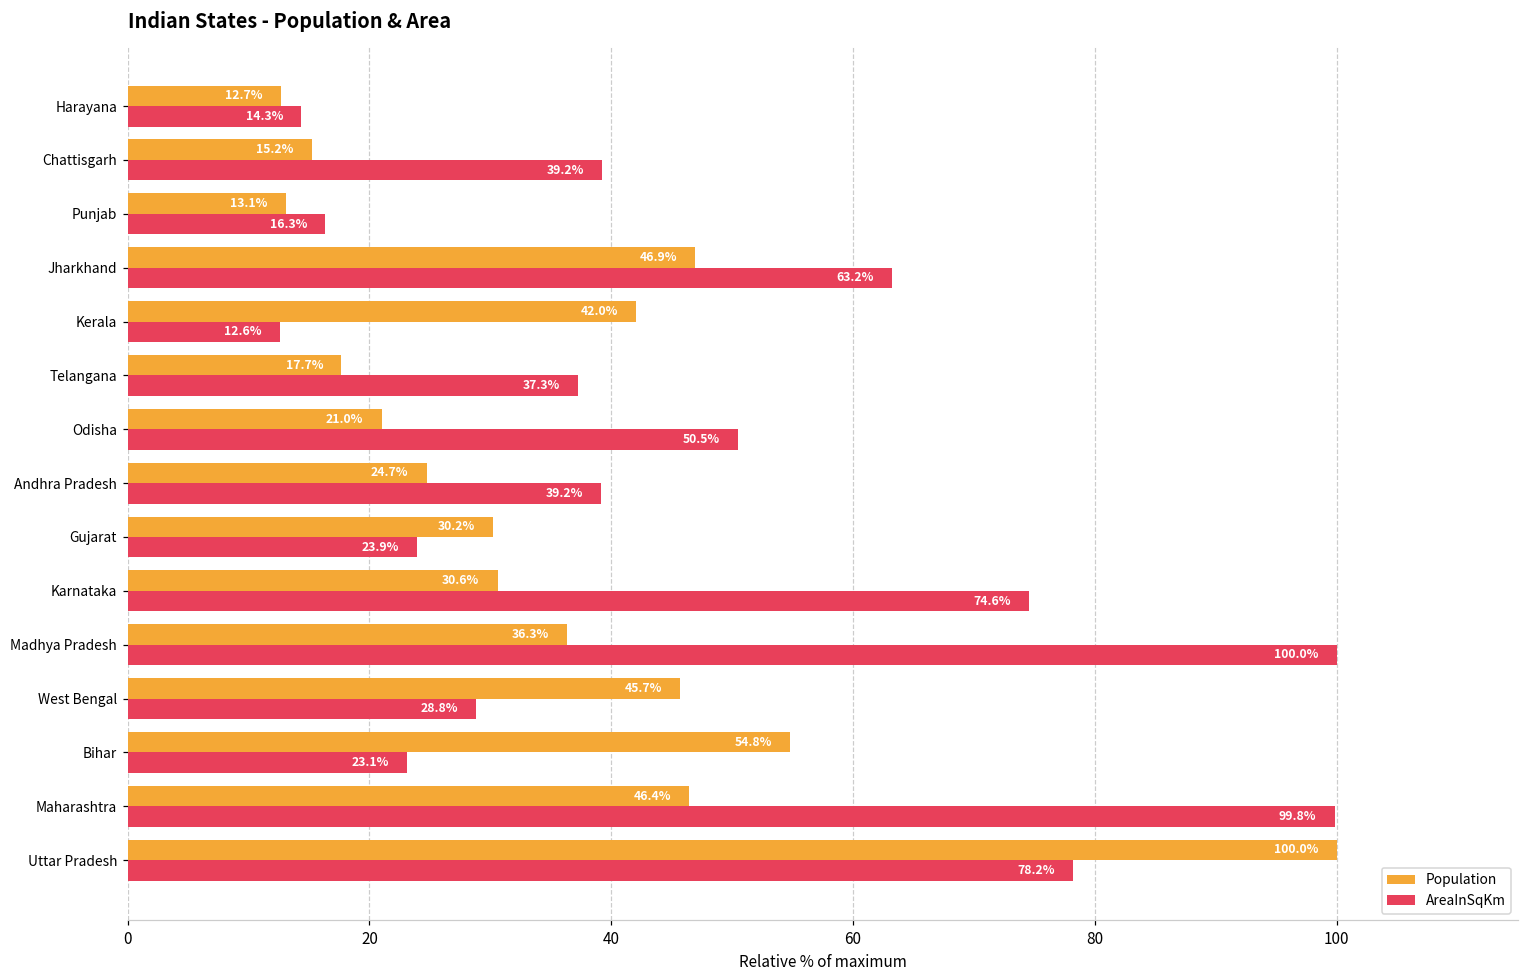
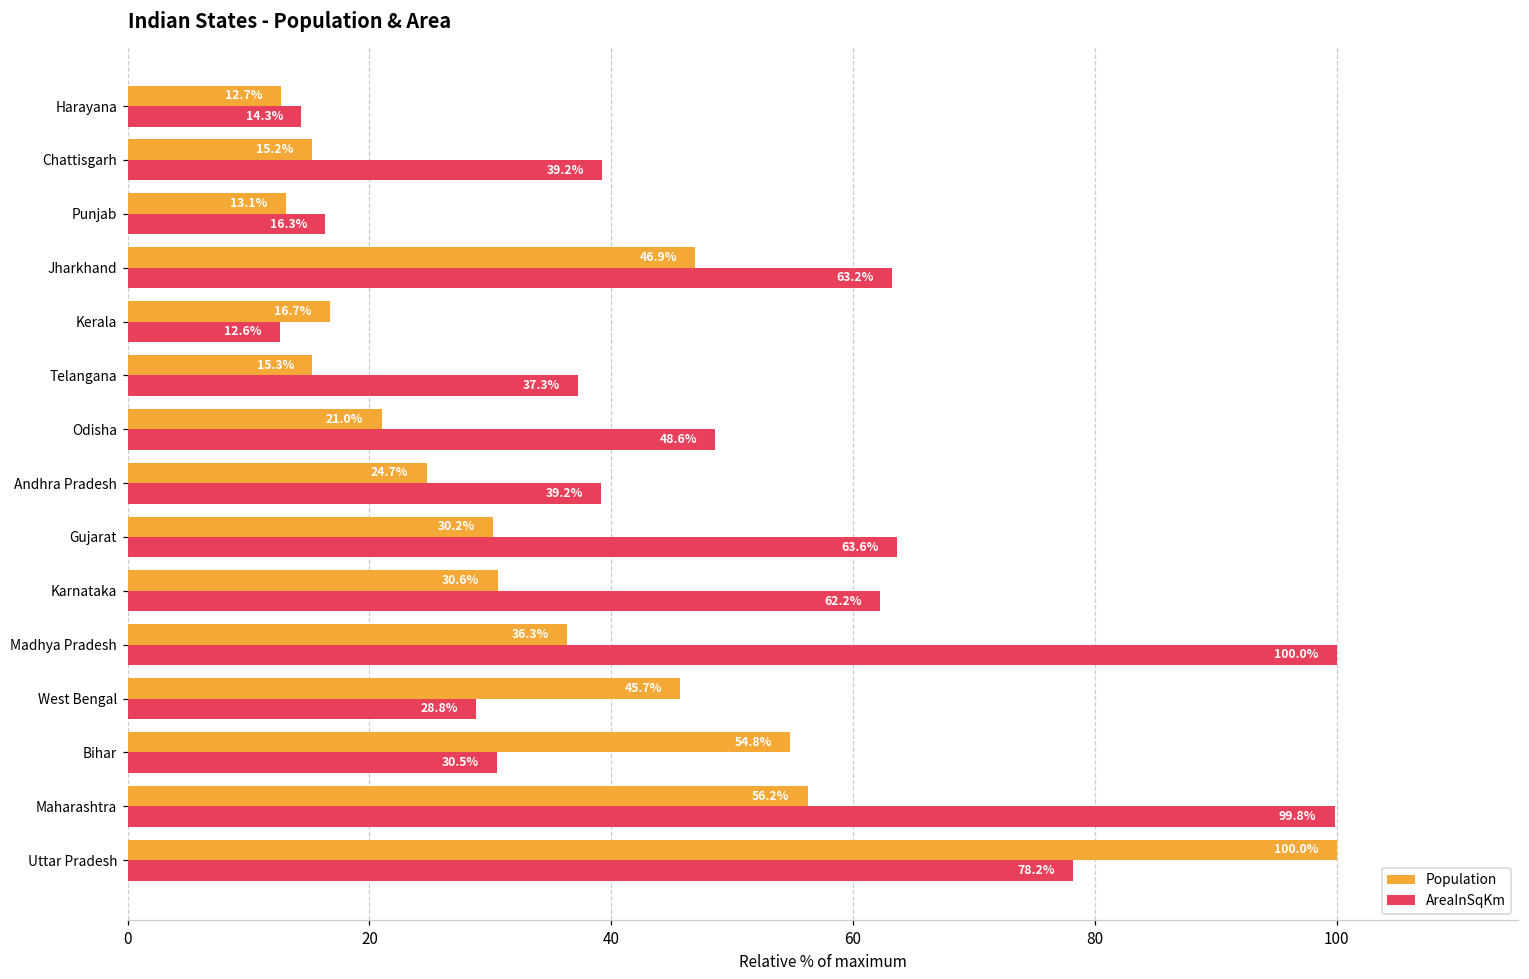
Population, Kerala: 42.0% -> 16.7%
Population, Telangana: 17.7% -> 15.3%
AreaInSqKm, Odisha: 50.5% -> 48.6%
AreaInSqKm, Gujarat: 23.9% -> 63.6%
AreaInSqKm, Karnataka: 74.6% -> 62.2%
AreaInSqKm, Bihar: 23.1% -> 30.5%
Population, Maharashtra: 46.4% -> 56.2%
